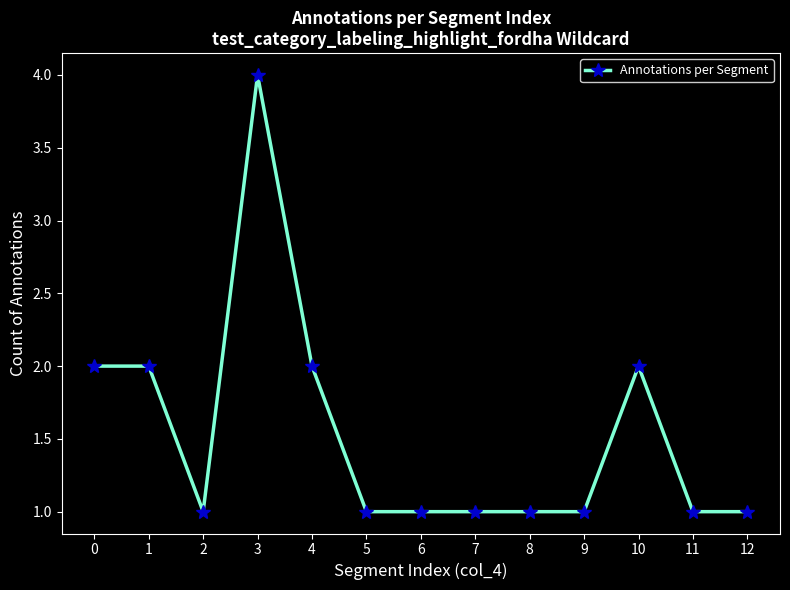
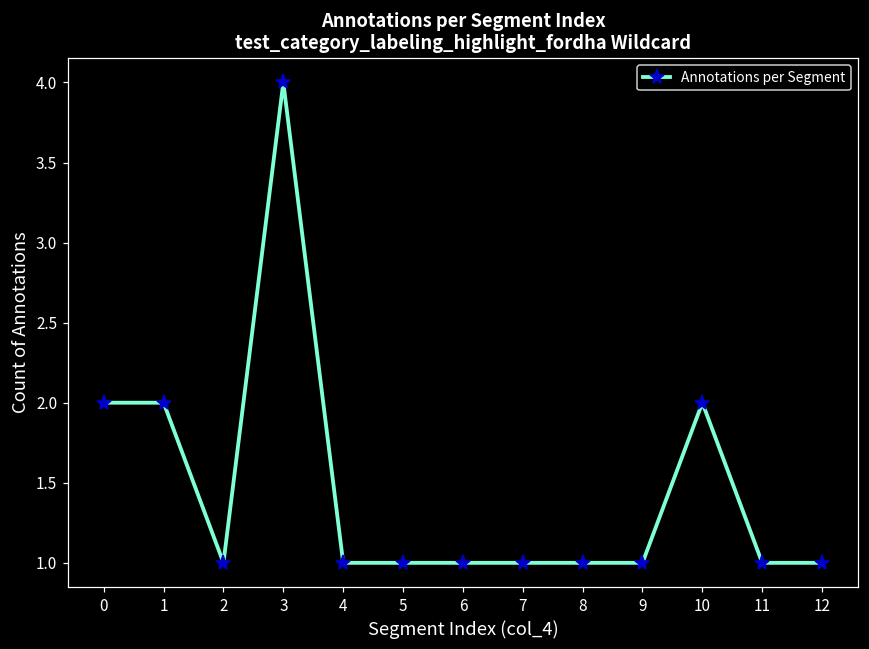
4: 2 -> 1
